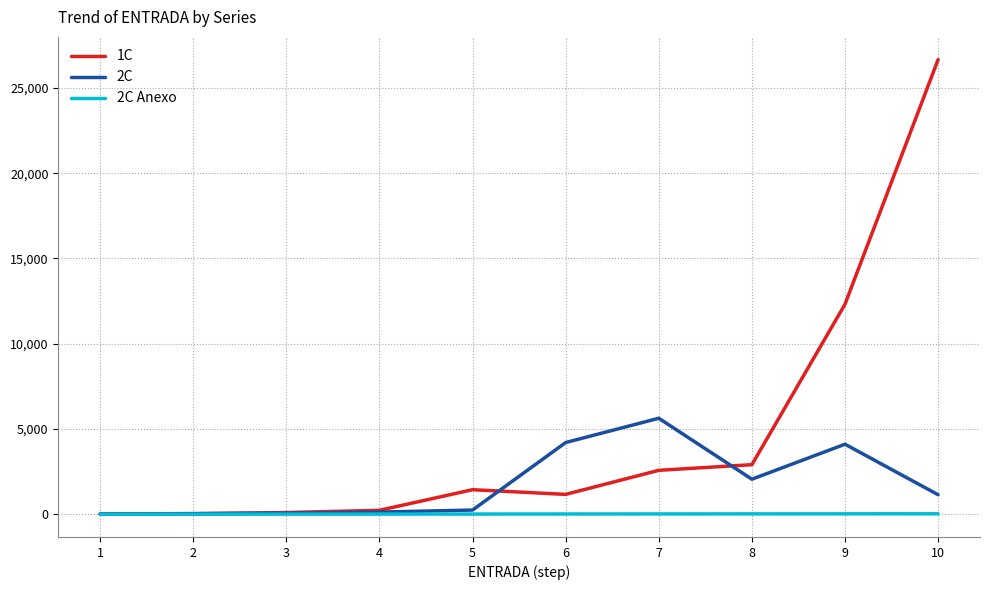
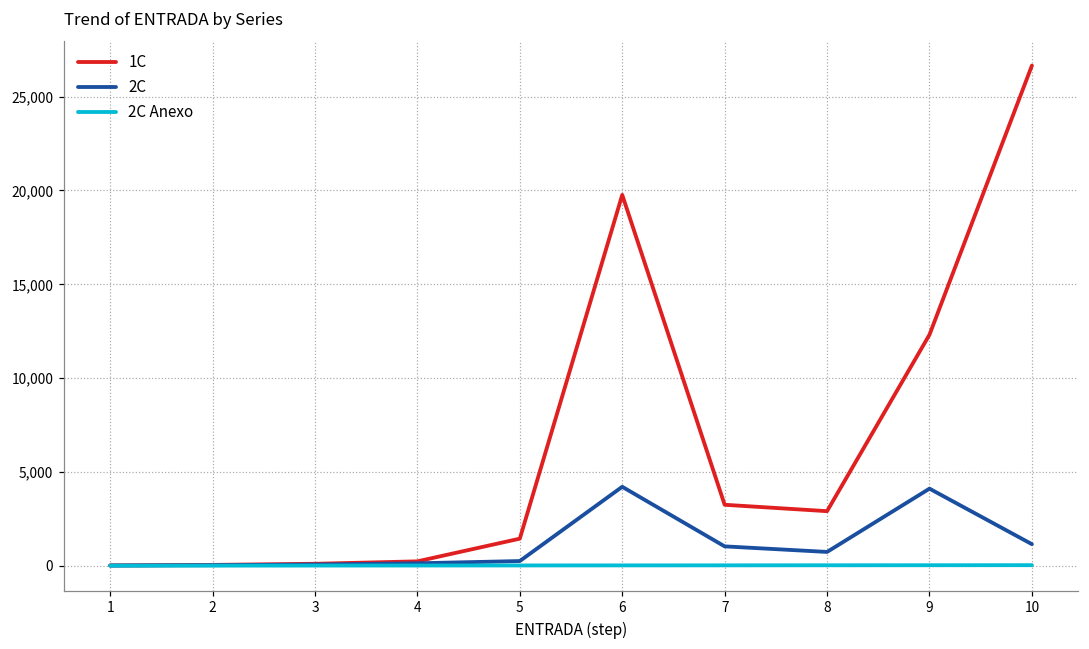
1C, 6: 1,200 -> 19,800
1C, 7: 2,600 -> 3,300
2C, 7: 5,600 -> 1,000
2C, 8: 2,100 -> 700
